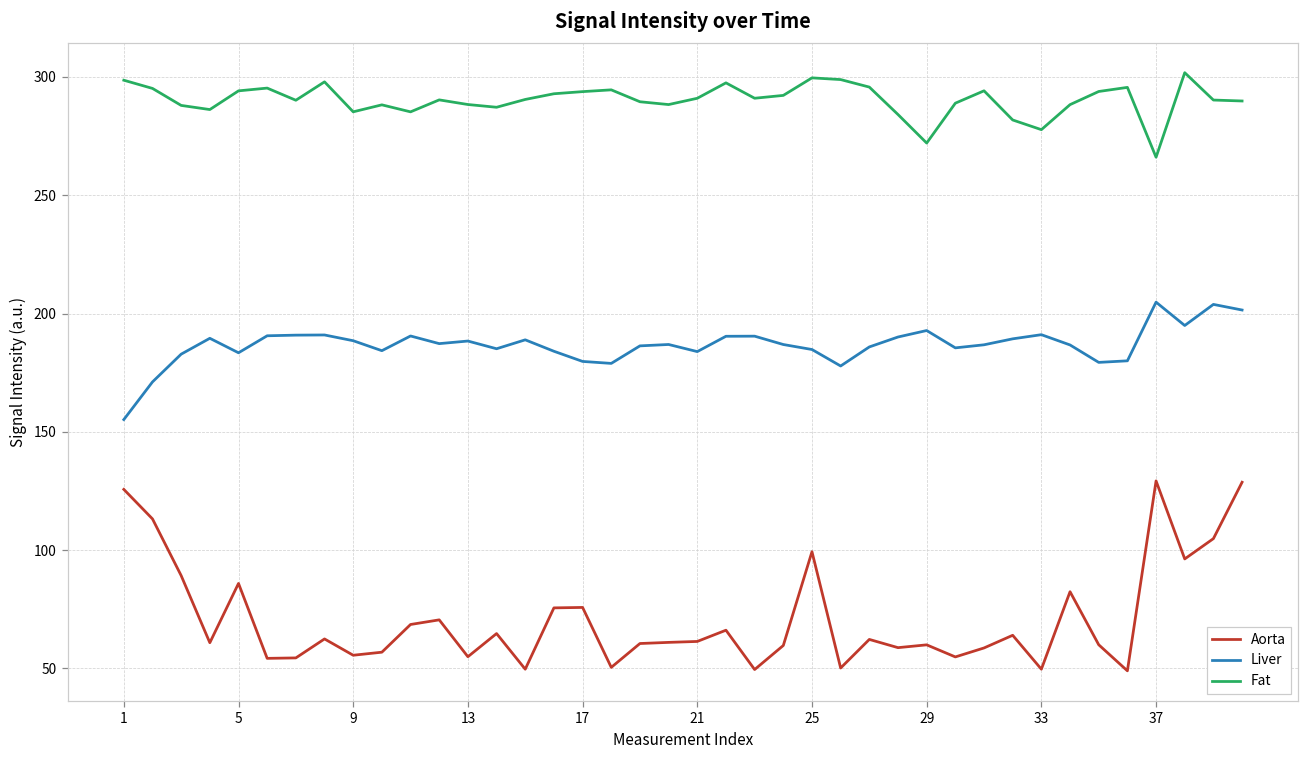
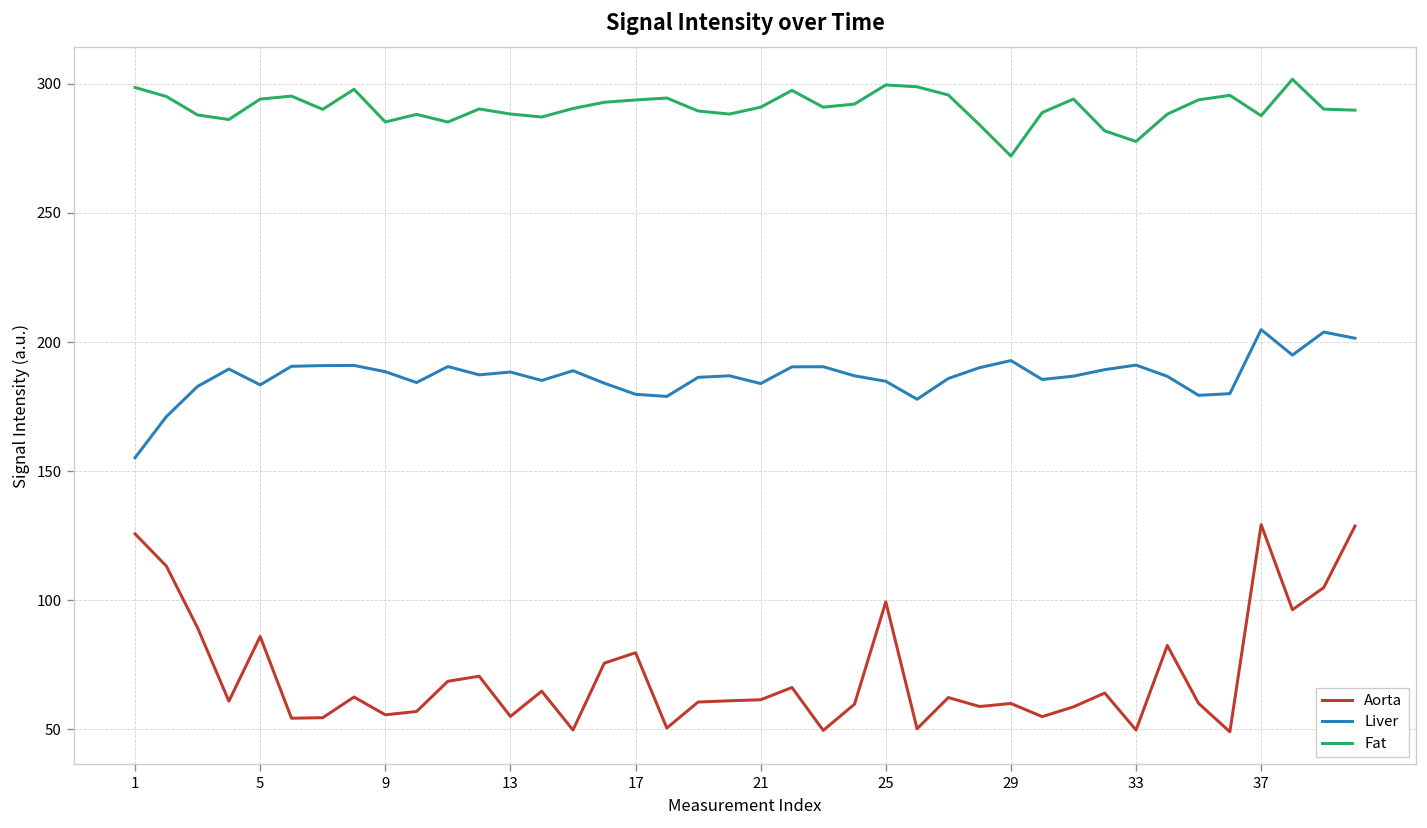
Aorta, 17: 76 -> 80
Fat, 37: 266 -> 288
